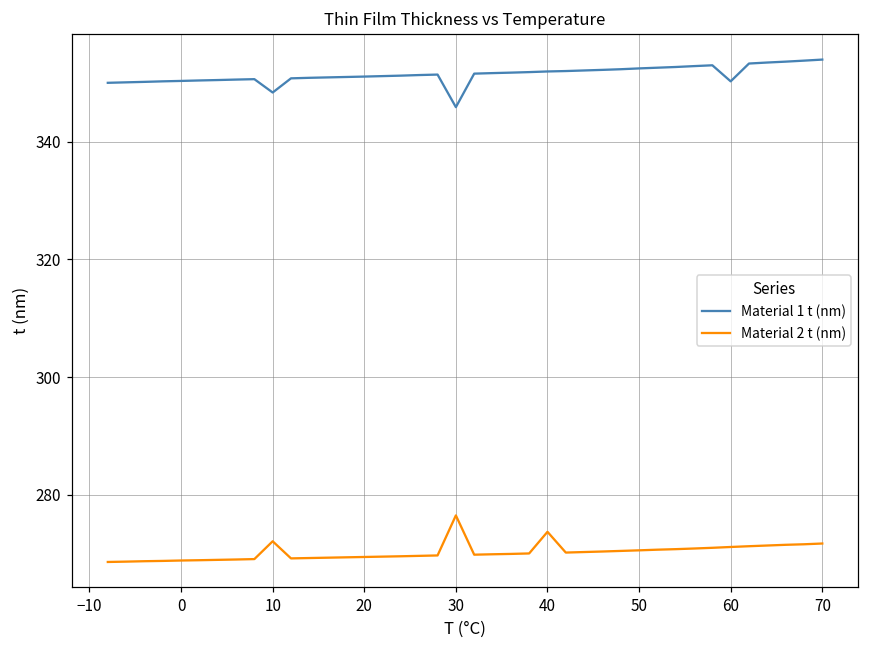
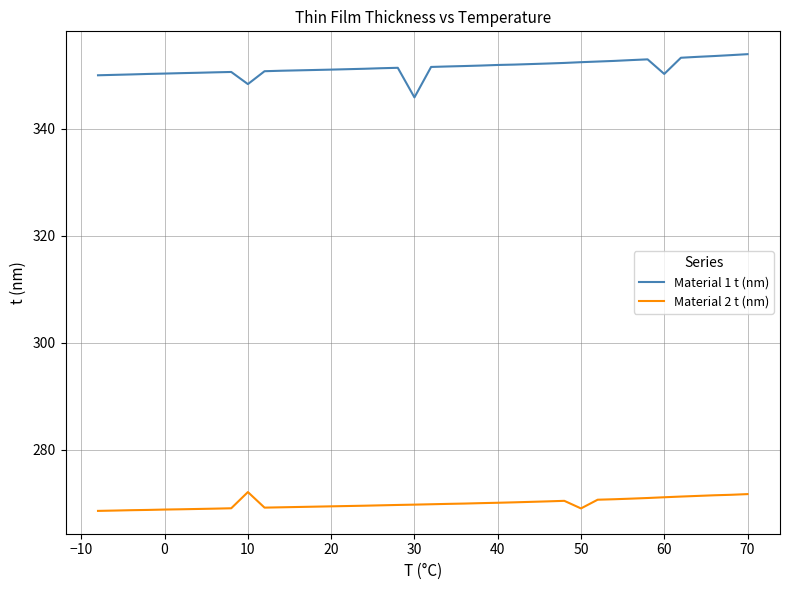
Material 2 t (nm), 30: 276 -> 270
Material 2 t (nm), 40: 274 -> 270
Material 2 t (nm), 50: 271 -> 269
